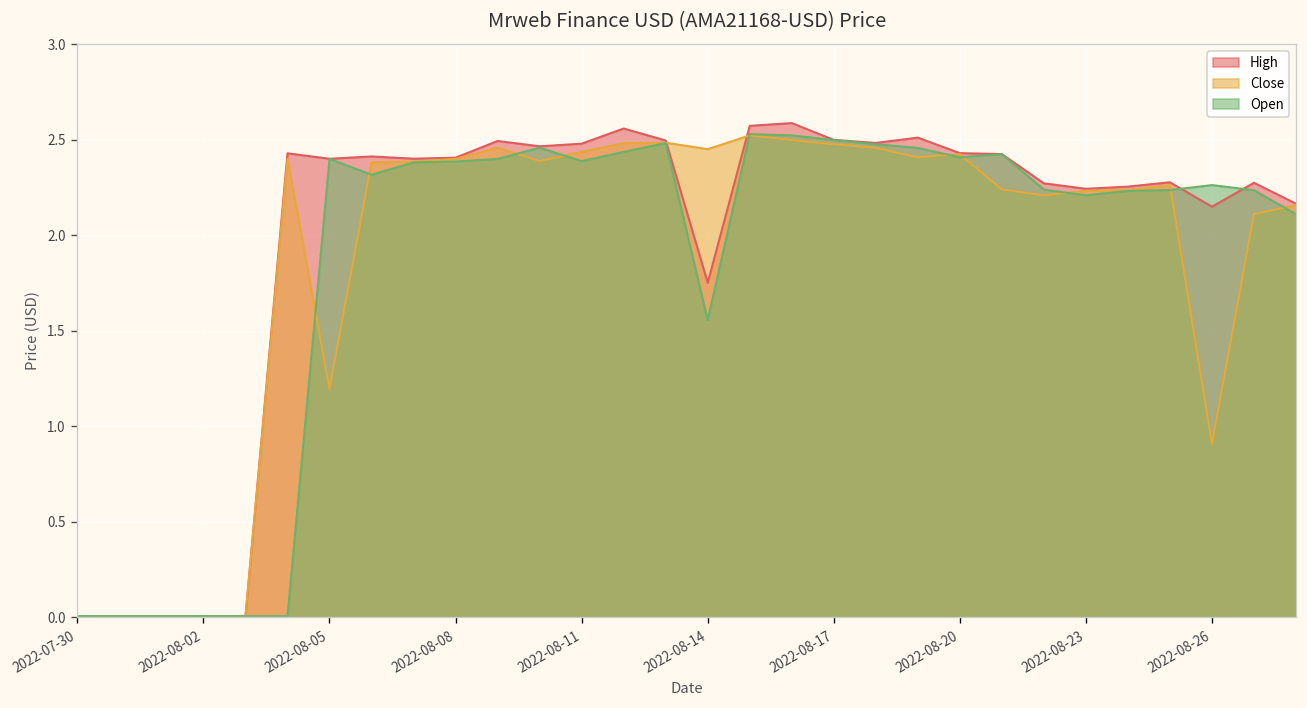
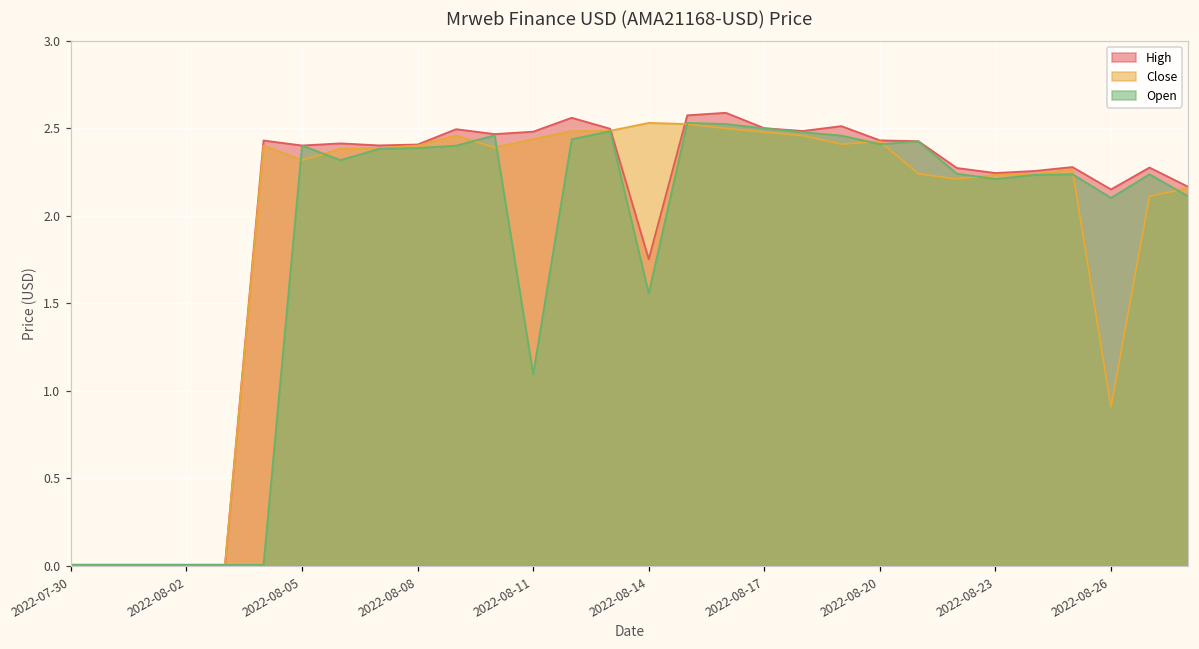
Close, 2022-08-05: 1.20 -> 2.32
Open, 2022-08-11: 2.39 -> 1.09
Close, 2022-08-14: 2.45 -> 2.53
Open, 2022-08-26: 2.26 -> 2.10
